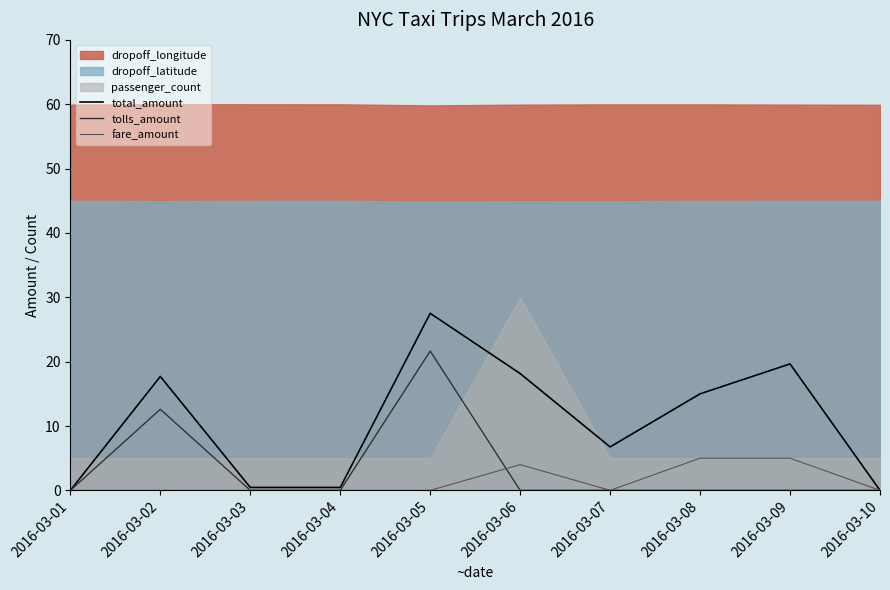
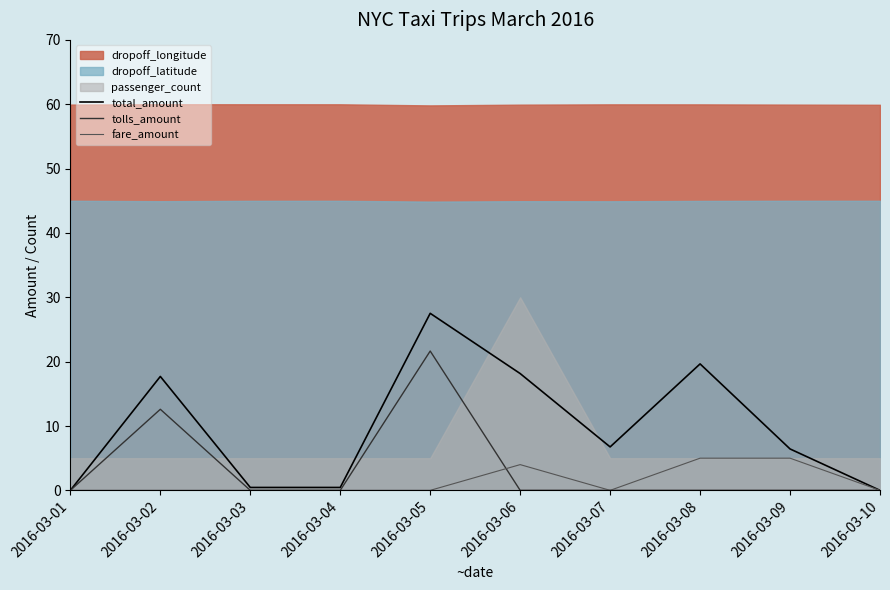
total_amount, 2016-03-08: 15 -> 20
total_amount, 2016-03-09: 20 -> 6
